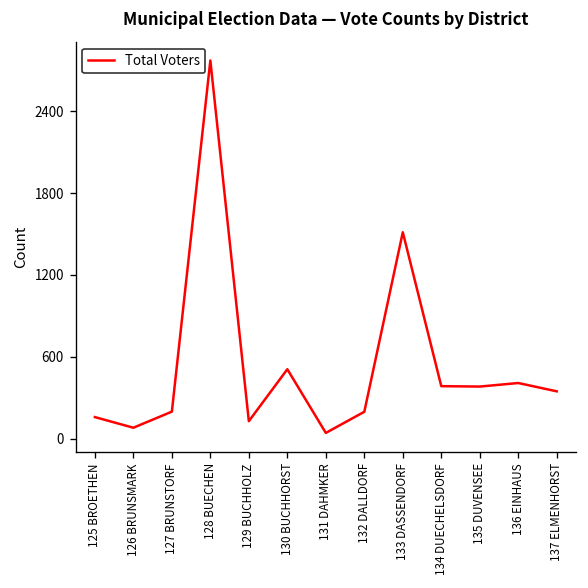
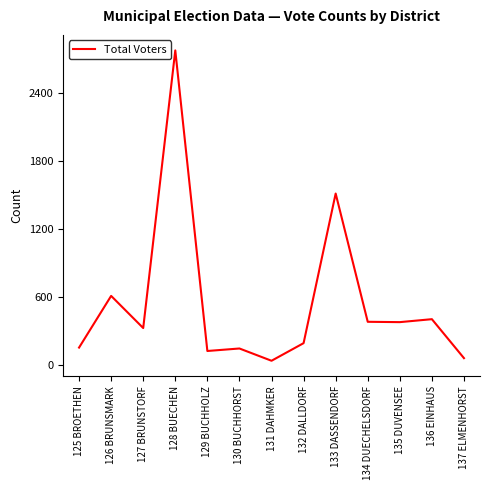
126 BRUNSMARK: 80 -> 610
127 BRUNSTORF: 200 -> 330
130 BUCHHORST: 510 -> 150
137 ELMENHORST: 350 -> 60
